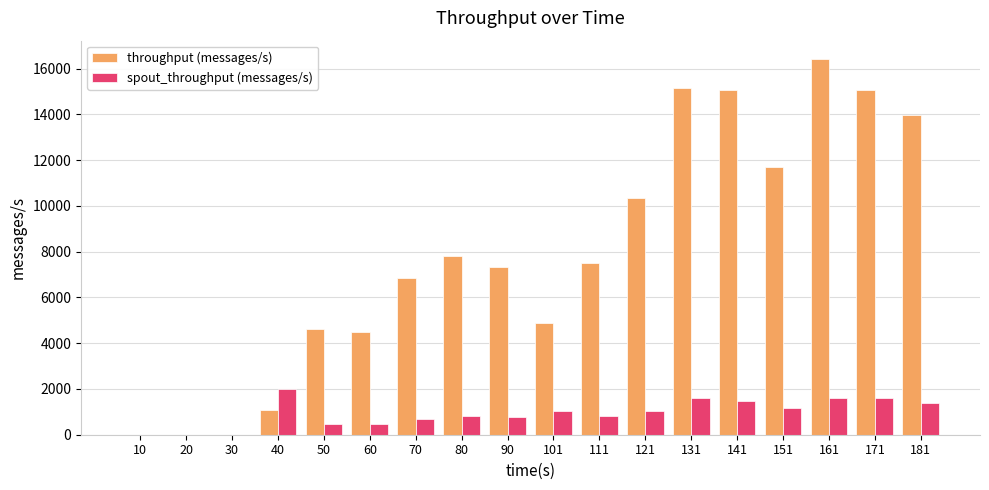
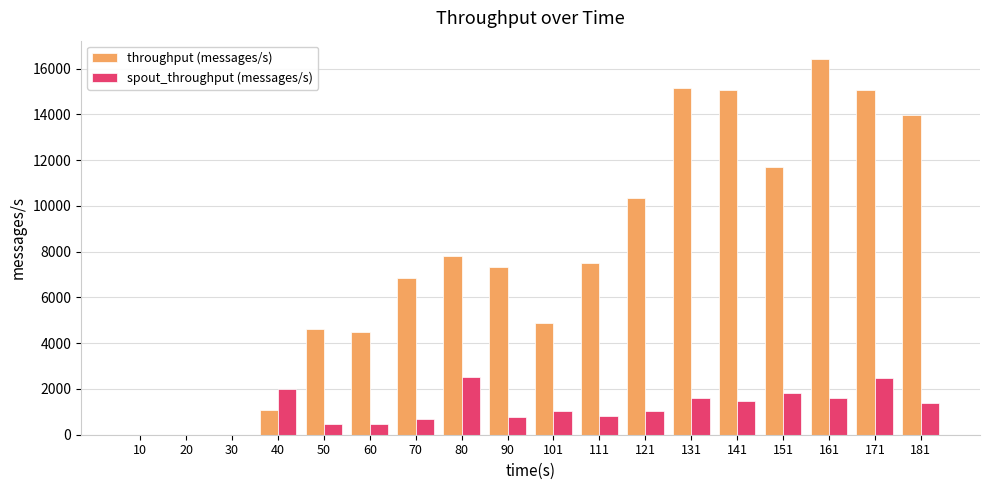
spout_throughput (messages/s), 80: 800 -> 2500
spout_throughput (messages/s), 151: 1200 -> 1800
spout_throughput (messages/s), 171: 1600 -> 2500
